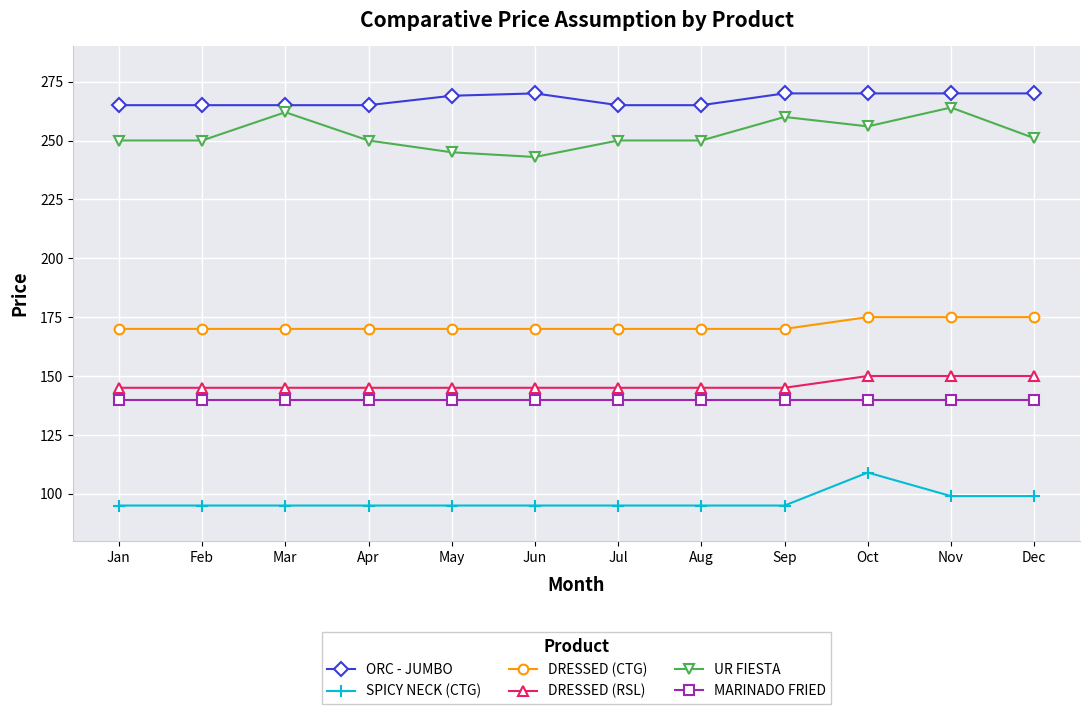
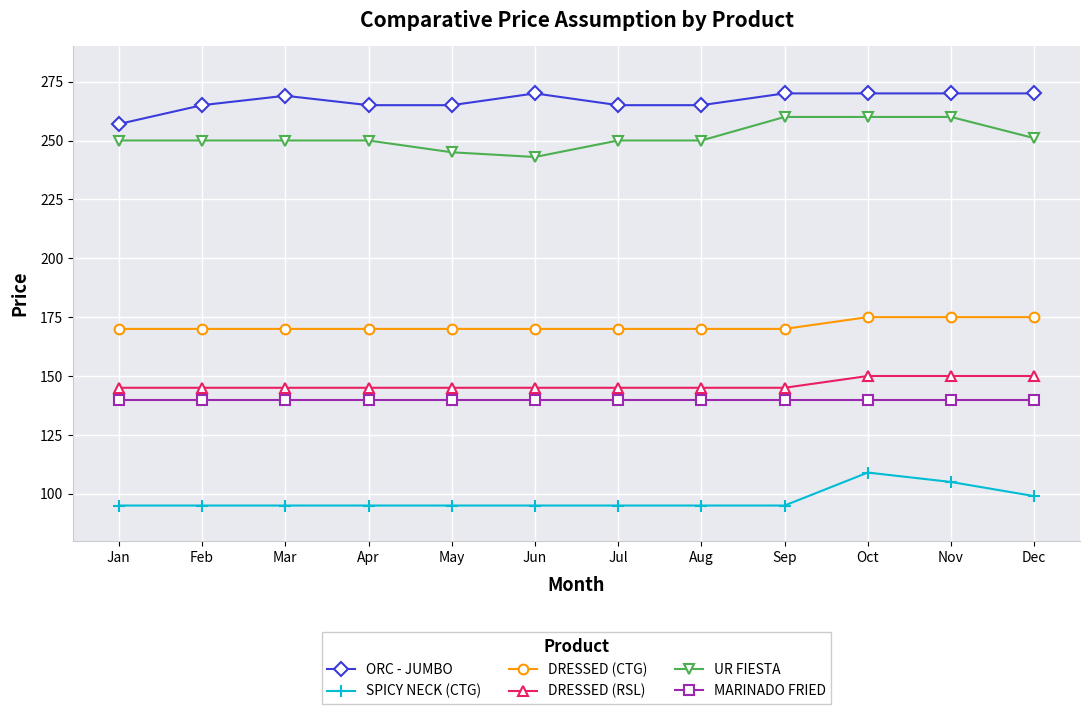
ORC - JUMBO, Jan: 265 -> 257
ORC - JUMBO, Mar: 265 -> 269
UR FIESTA, Mar: 262 -> 250
ORC - JUMBO, May: 269 -> 265
UR FIESTA, Oct: 256 -> 260
SPICY NECK (CTG), Nov: 99 -> 105
UR FIESTA, Nov: 264 -> 260
